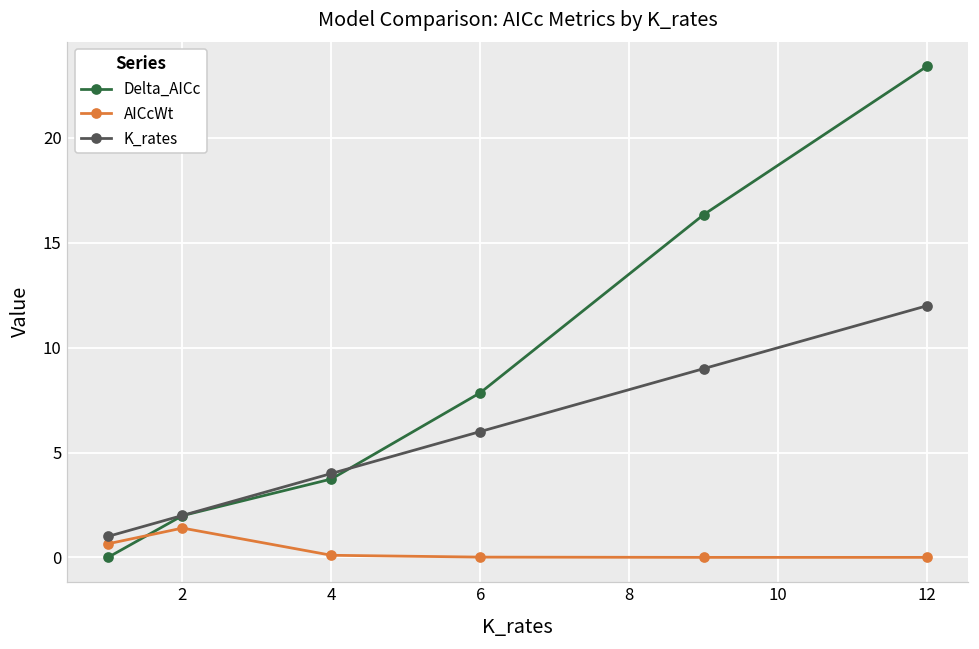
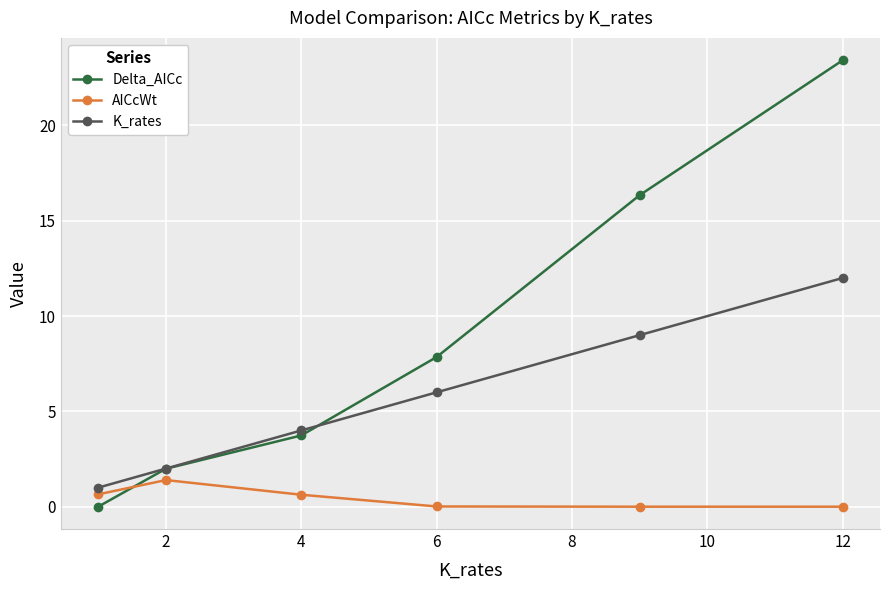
AICcWt, 4: 0.1 -> 0.6
